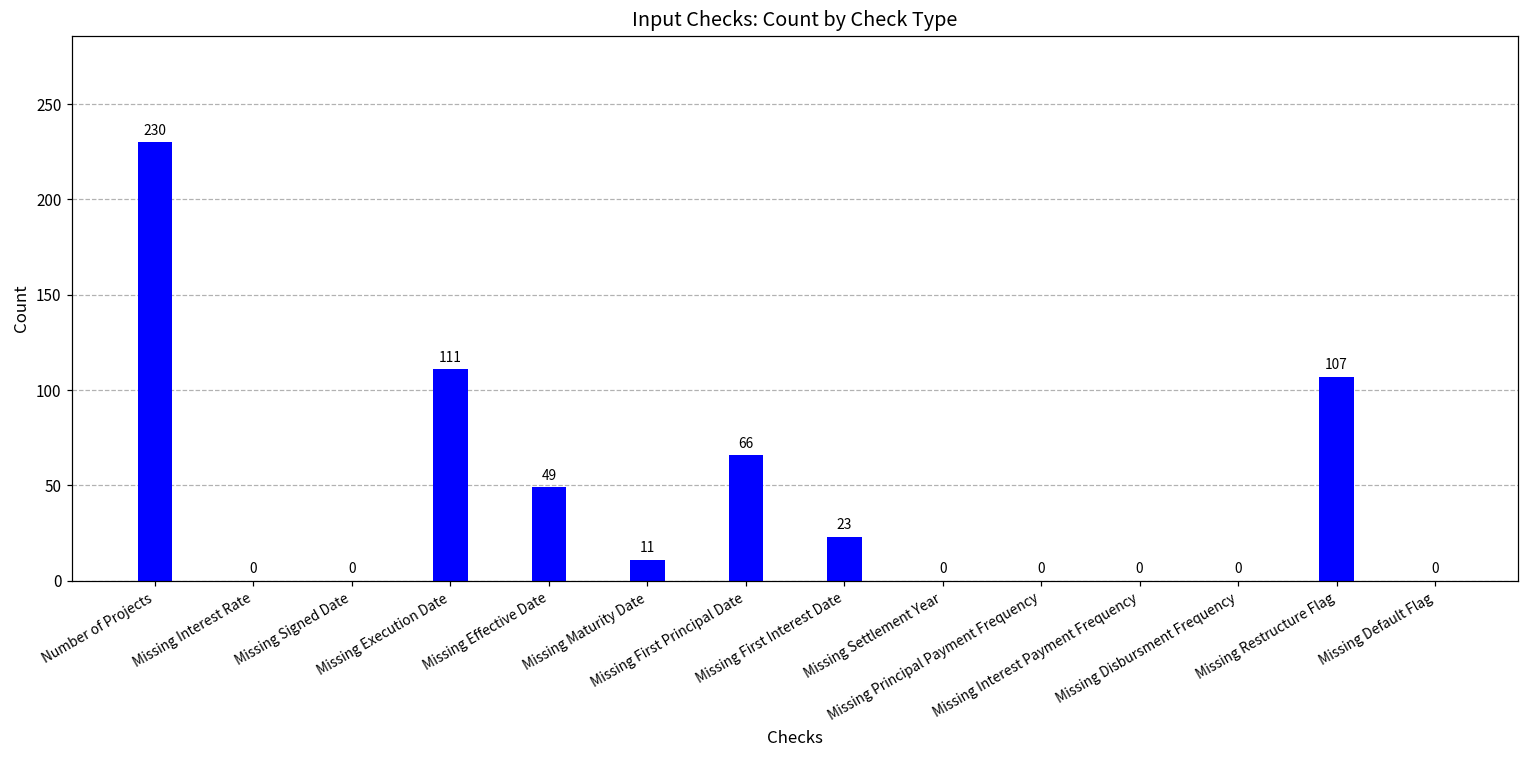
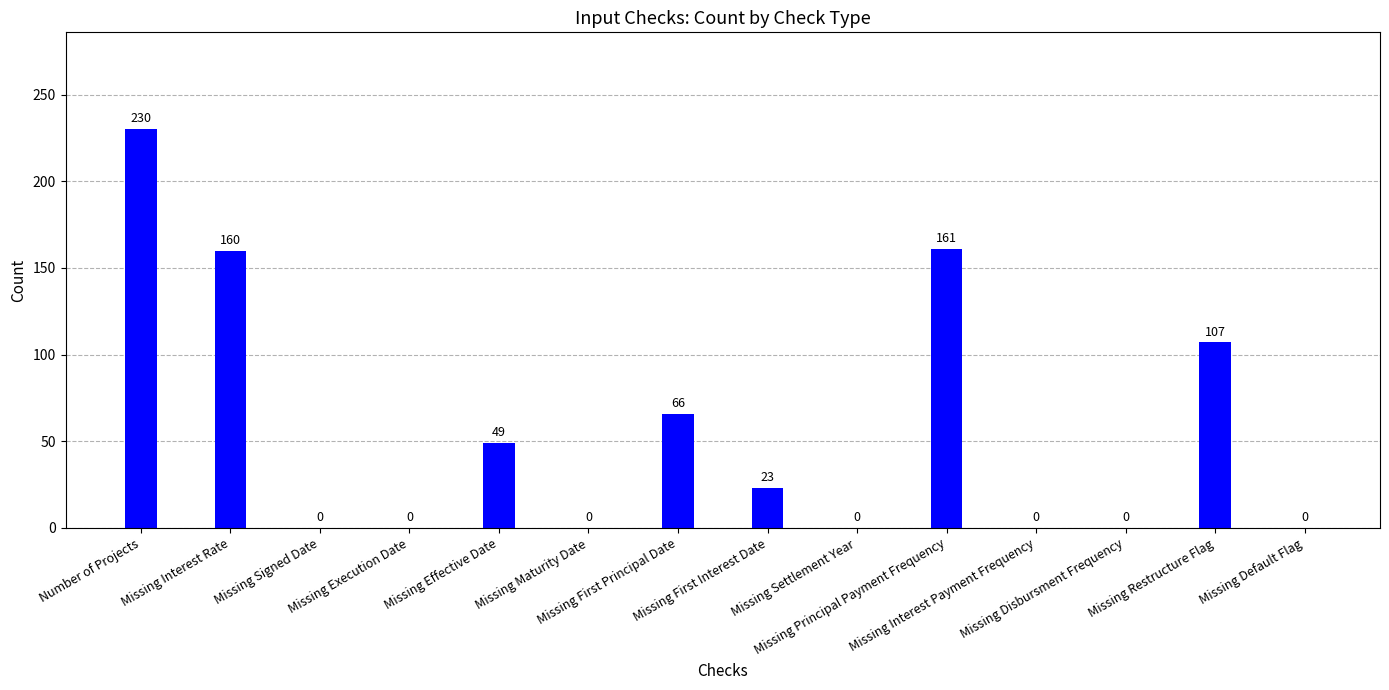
Missing Interest Rate: 0 -> 160
Missing Execution Date: 111 -> 0
Missing Maturity Date: 11 -> 0
Missing Principal Payment Frequency: 0 -> 161
